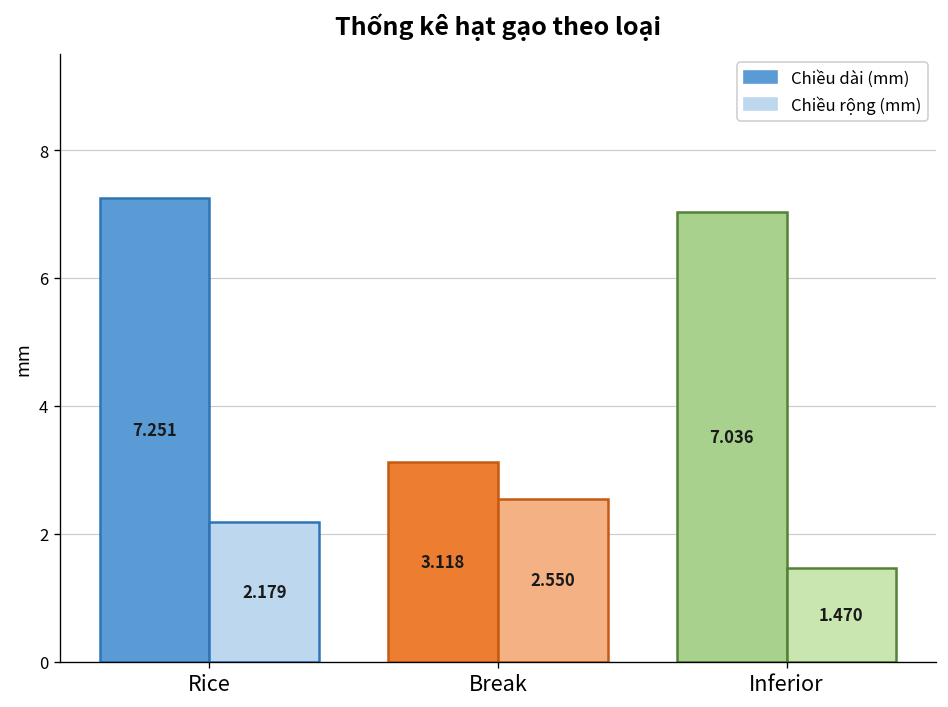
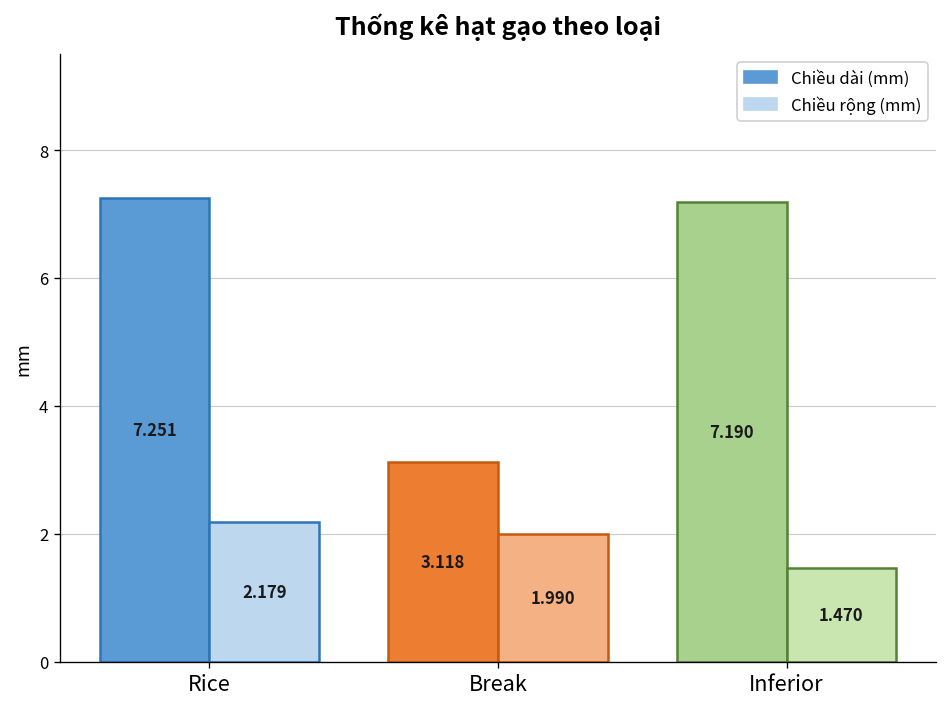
Chiều rộng (mm), Break: 2.550 -> 1.990
Chiều dài (mm), Inferior: 7.036 -> 7.190
